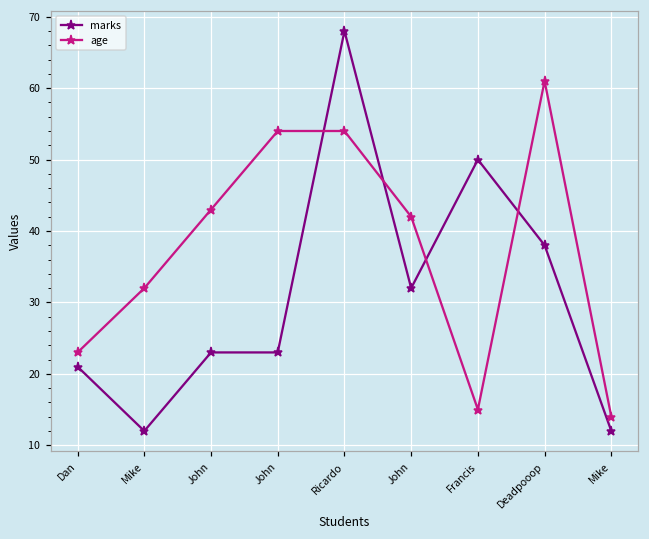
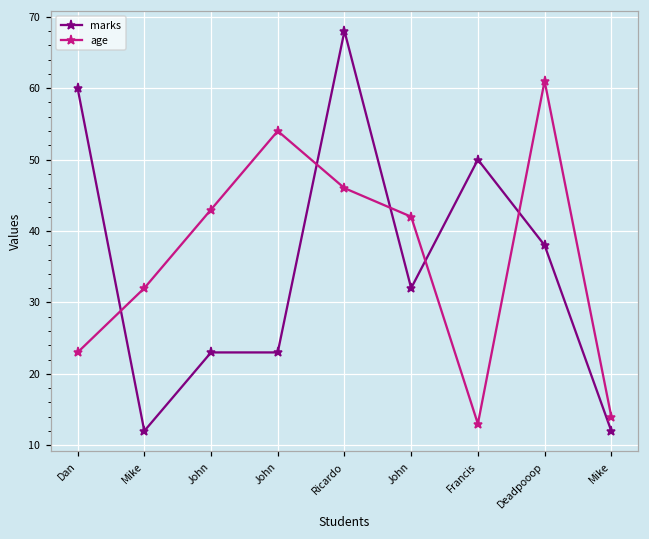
marks, Dan: 21 -> 60
age, Ricardo: 54 -> 46
age, Francis: 15 -> 13
